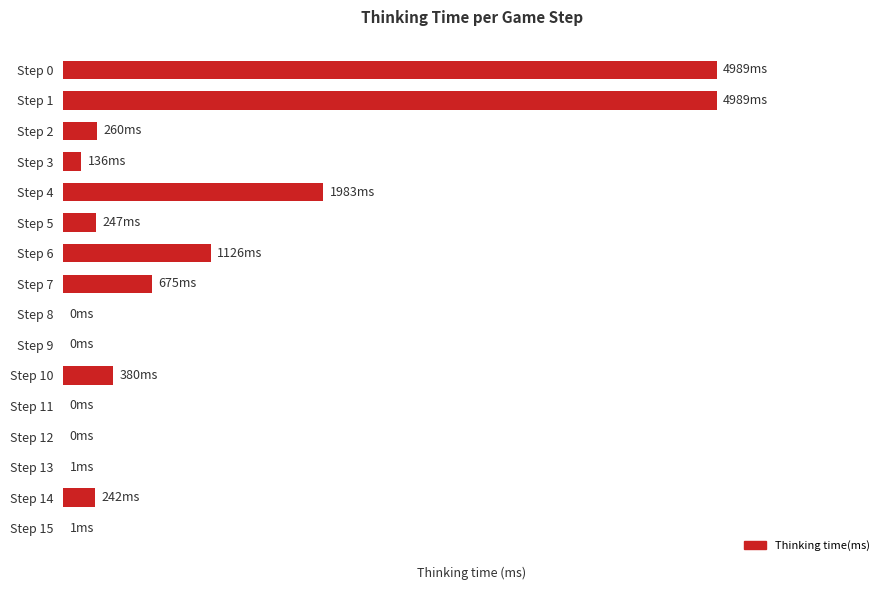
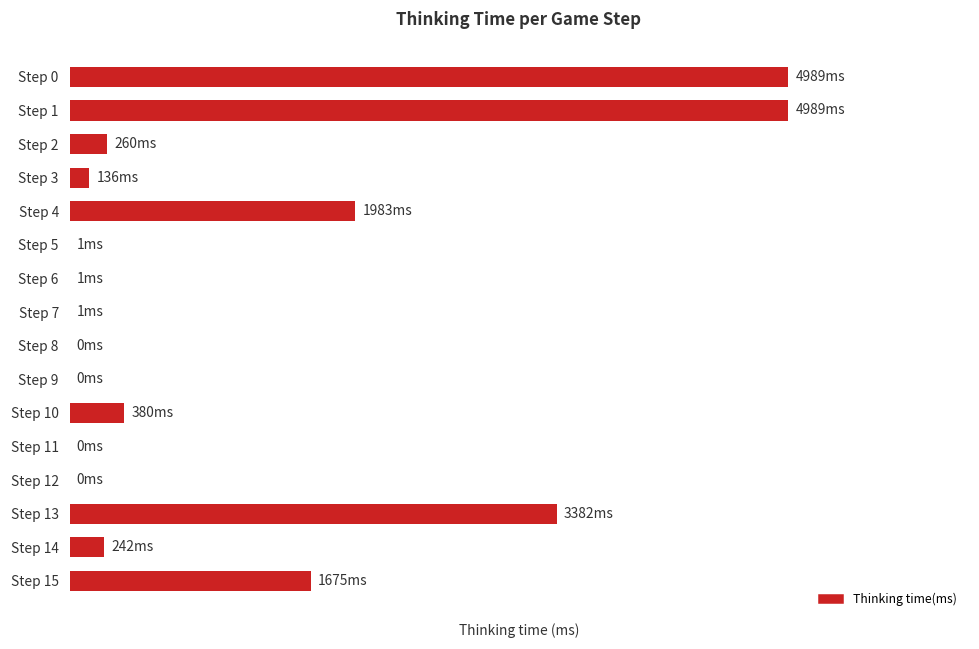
Step 5: 247 -> 1
Step 6: 1126 -> 1
Step 7: 675 -> 1
Step 13: 1 -> 3382
Step 15: 1 -> 1675
